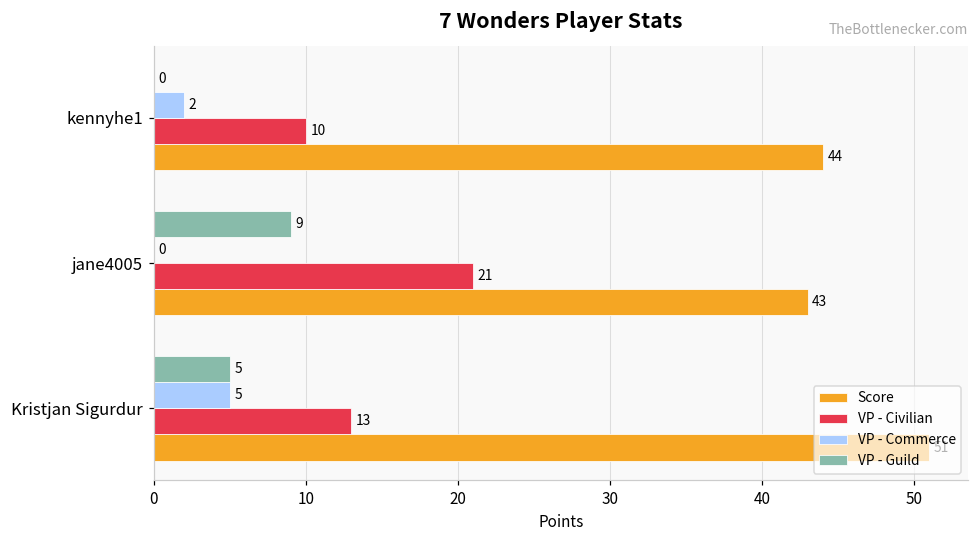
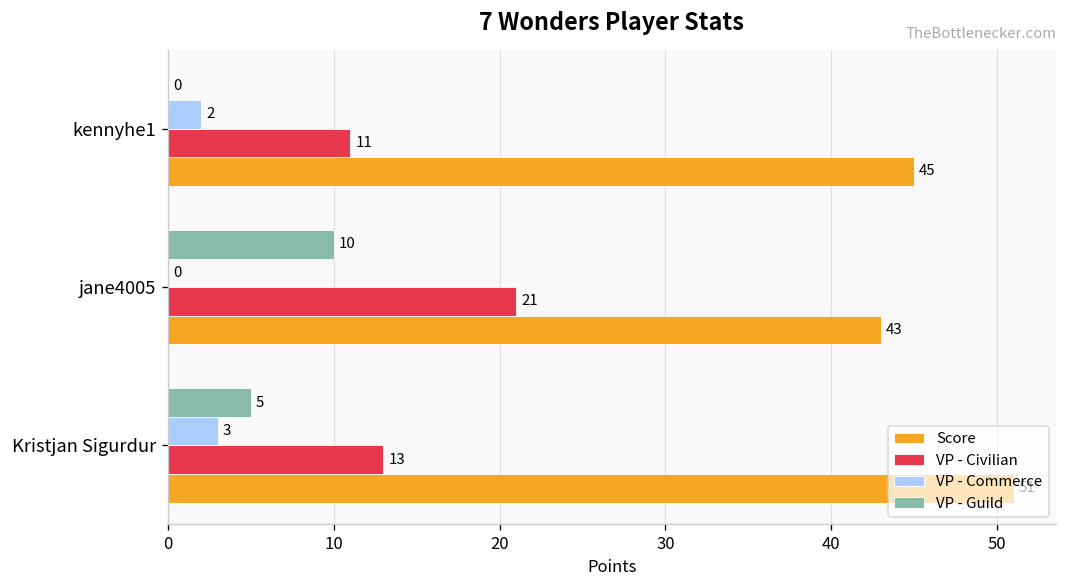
VP - Civilian, kennyhe1: 10 -> 11
Score, kennyhe1: 44 -> 45
VP - Guild, jane4005: 9 -> 10
VP - Commerce, Kristjan Sigurdur: 5 -> 3
